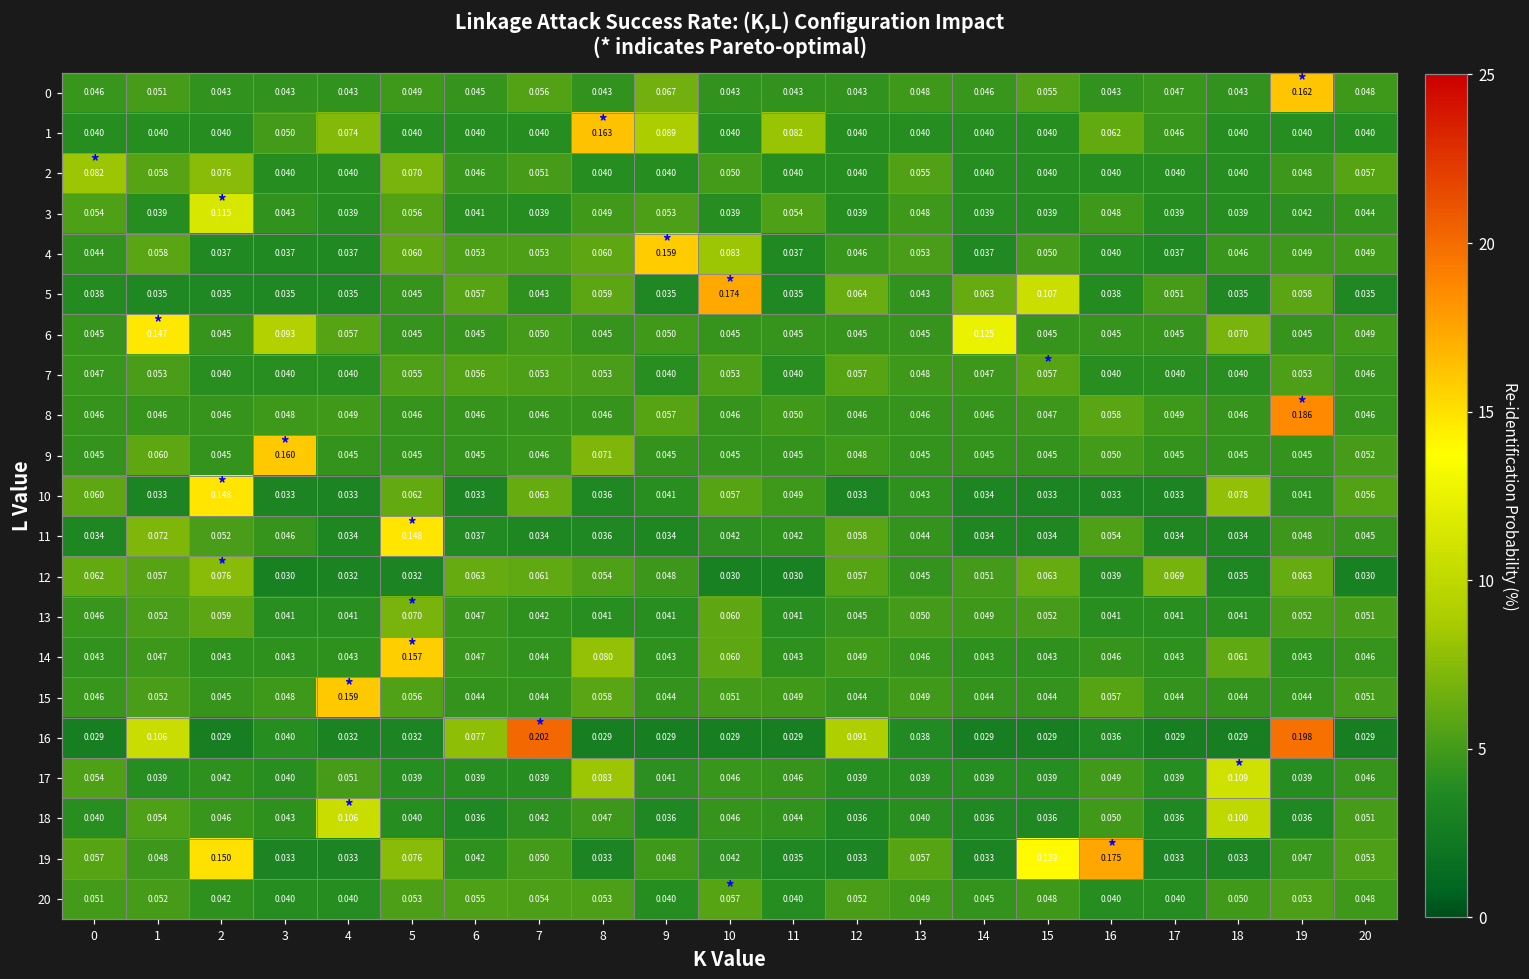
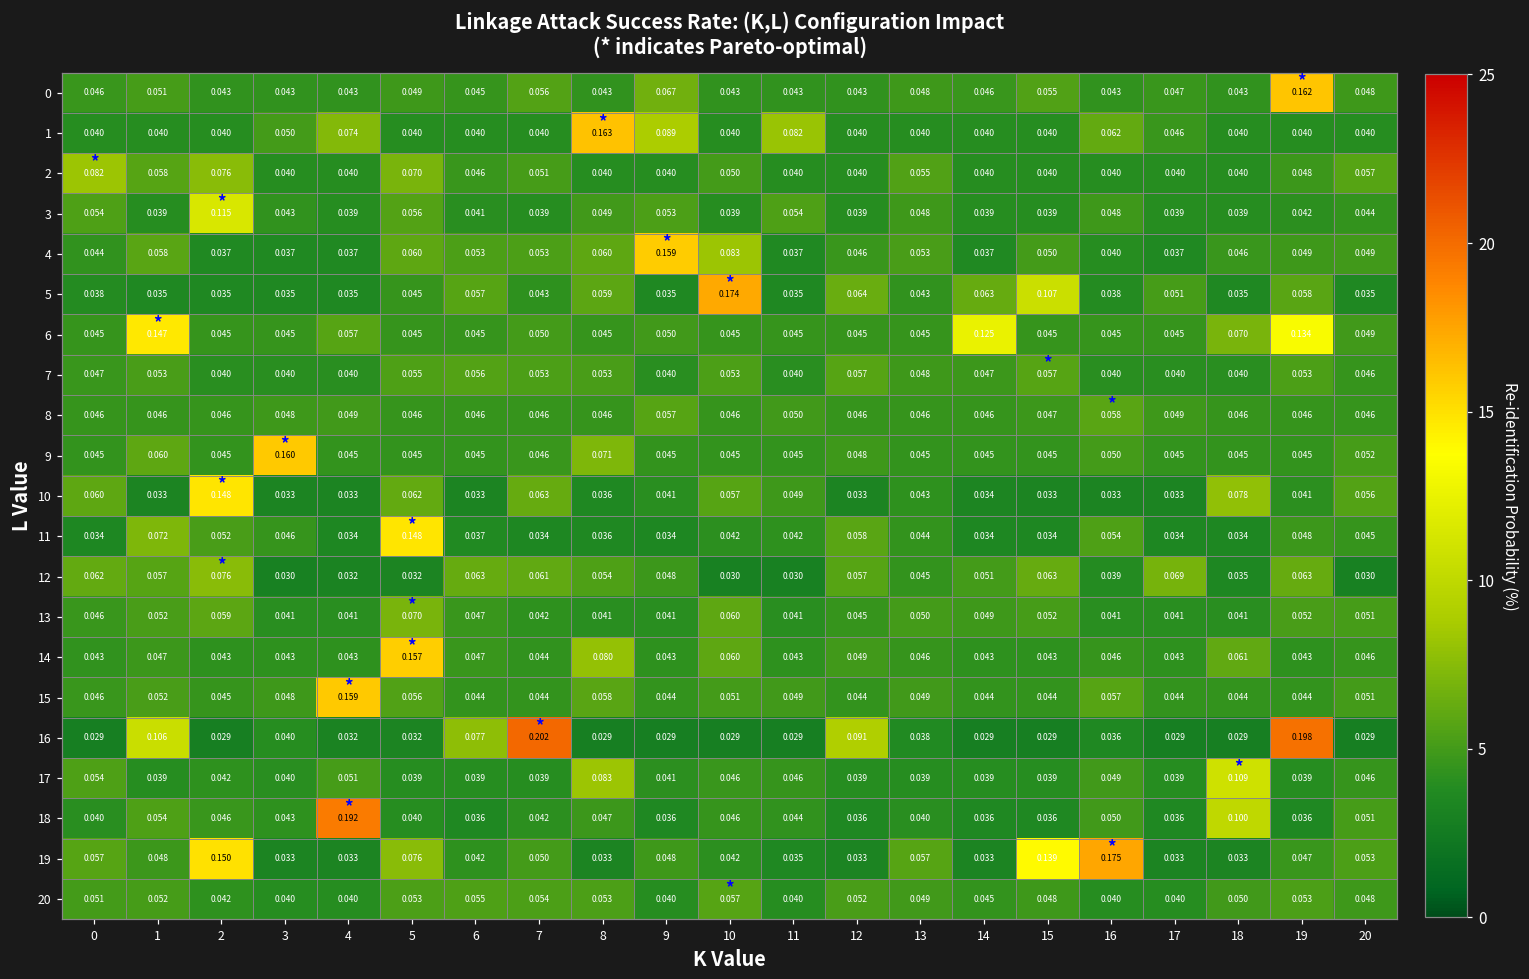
6, 3: 0.093 -> 0.045
6, 19: 0.045 -> 0.134
8, 19: 0.186 -> 0.046
18, 4: 0.106 -> 0.192
